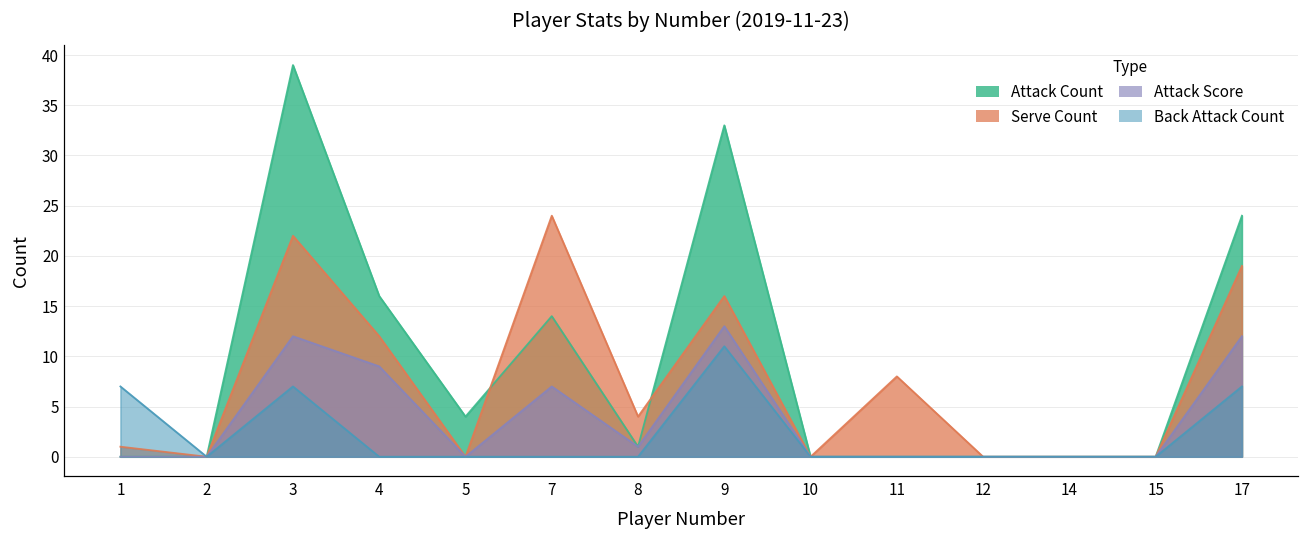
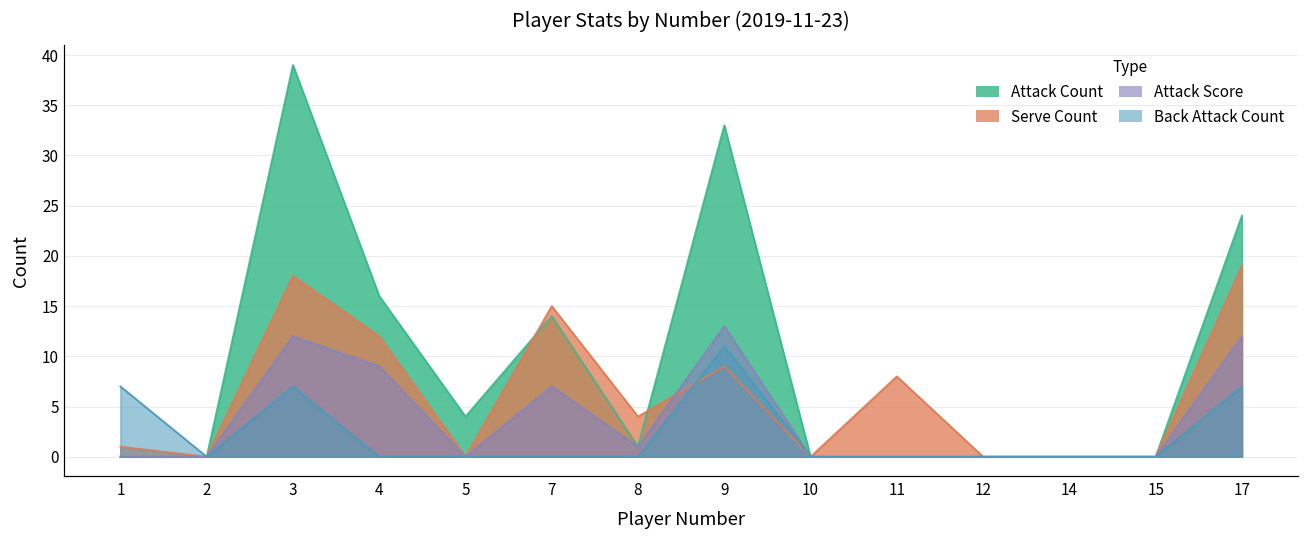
Serve Count, 3: 22 -> 18
Serve Count, 7: 24 -> 15
Serve Count, 9: 16 -> 9
